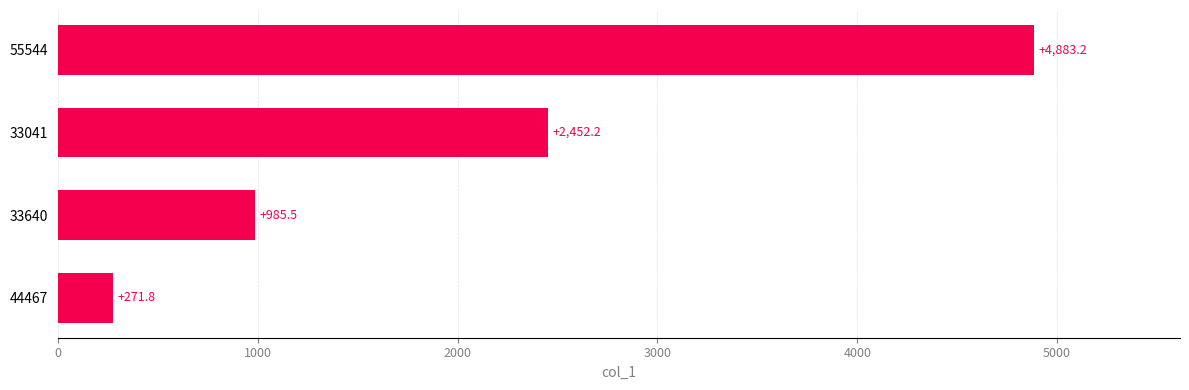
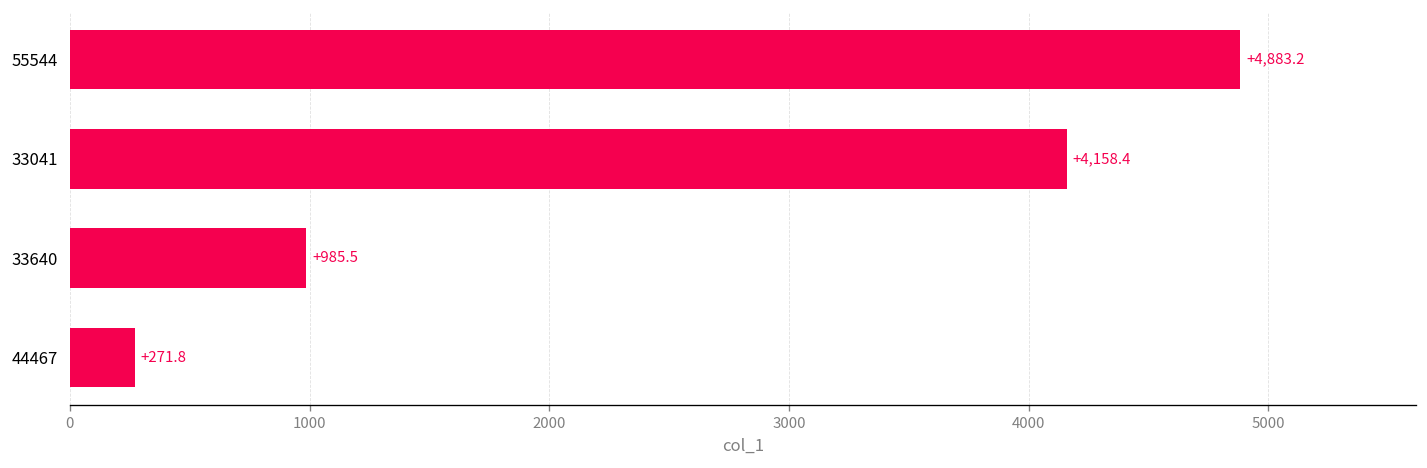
33041: +2,452.2 -> +4,158.4
